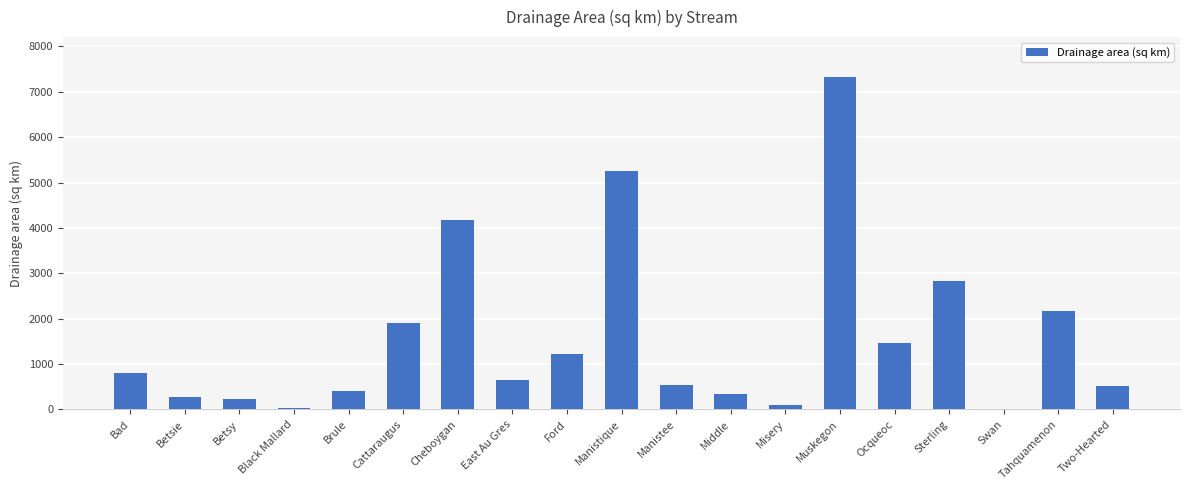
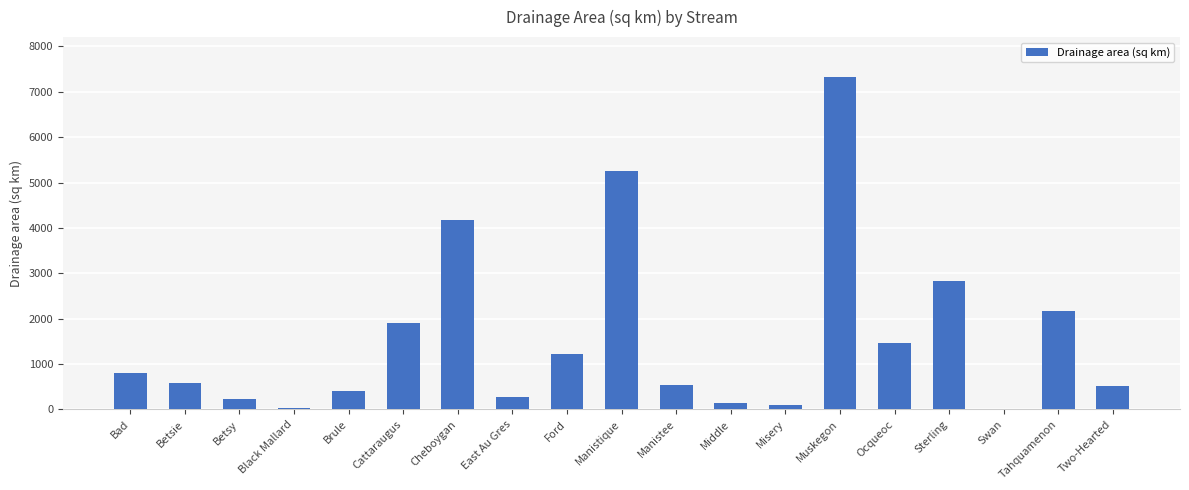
Betsie: 300 -> 600
East Au Gres: 700 -> 300
Middle: 300 -> 100
